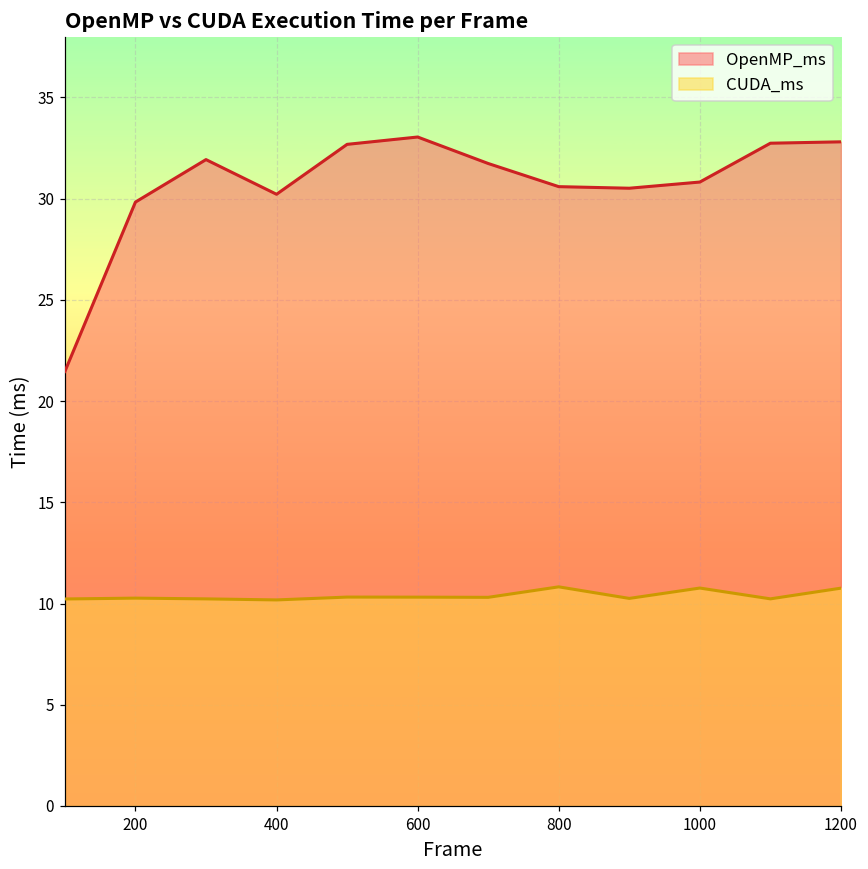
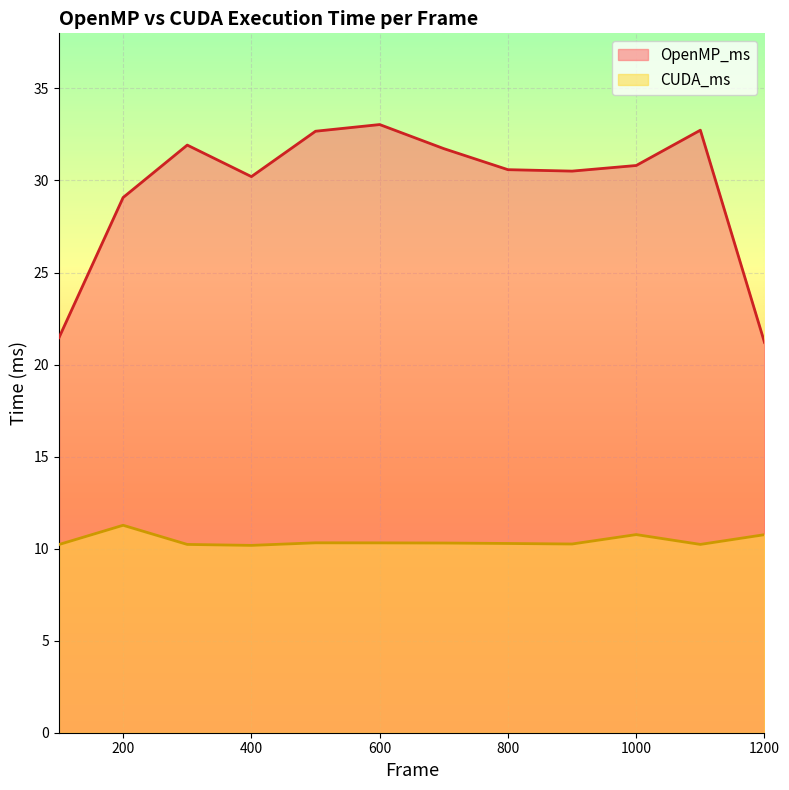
OpenMP_ms, 200: 29.8 -> 29.1
CUDA_ms, 200: 10.3 -> 11.3
CUDA_ms, 800: 10.8 -> 10.3
OpenMP_ms, 1200: 32.8 -> 21.2
